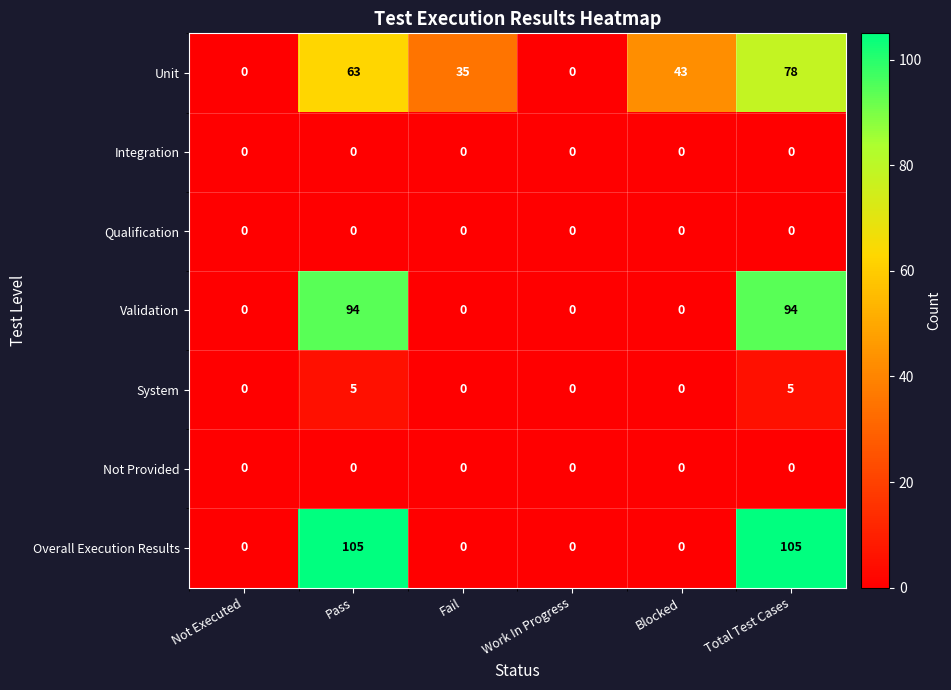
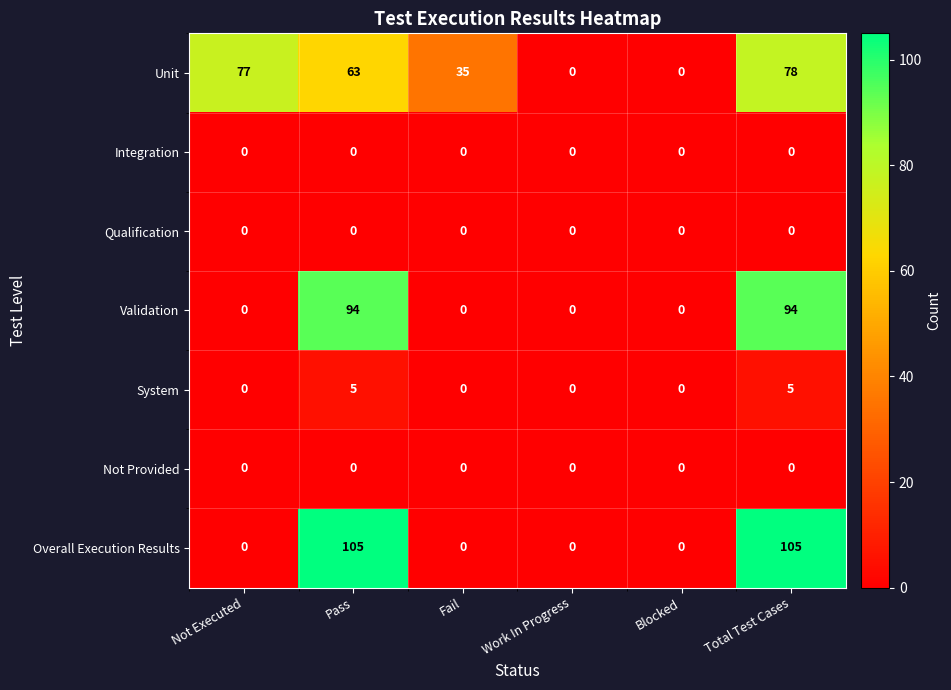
Unit, Not Executed: 0 -> 77
Unit, Blocked: 43 -> 0
